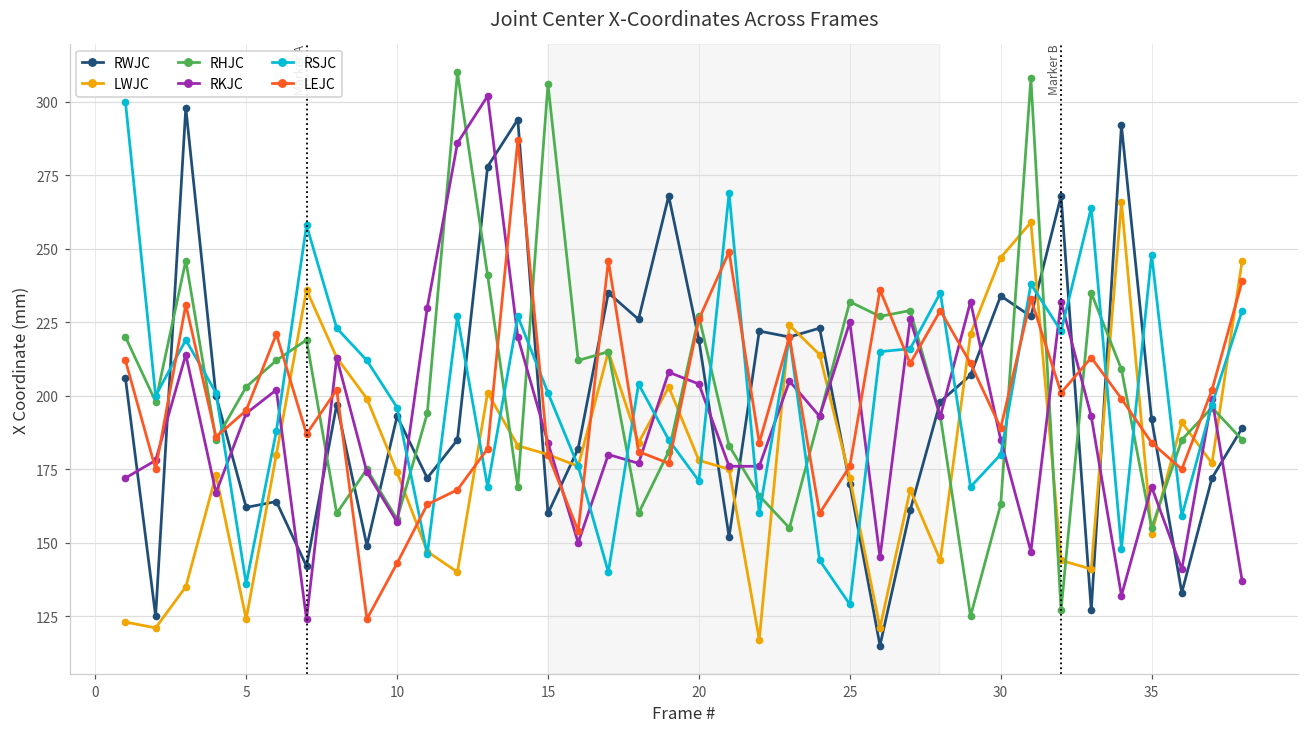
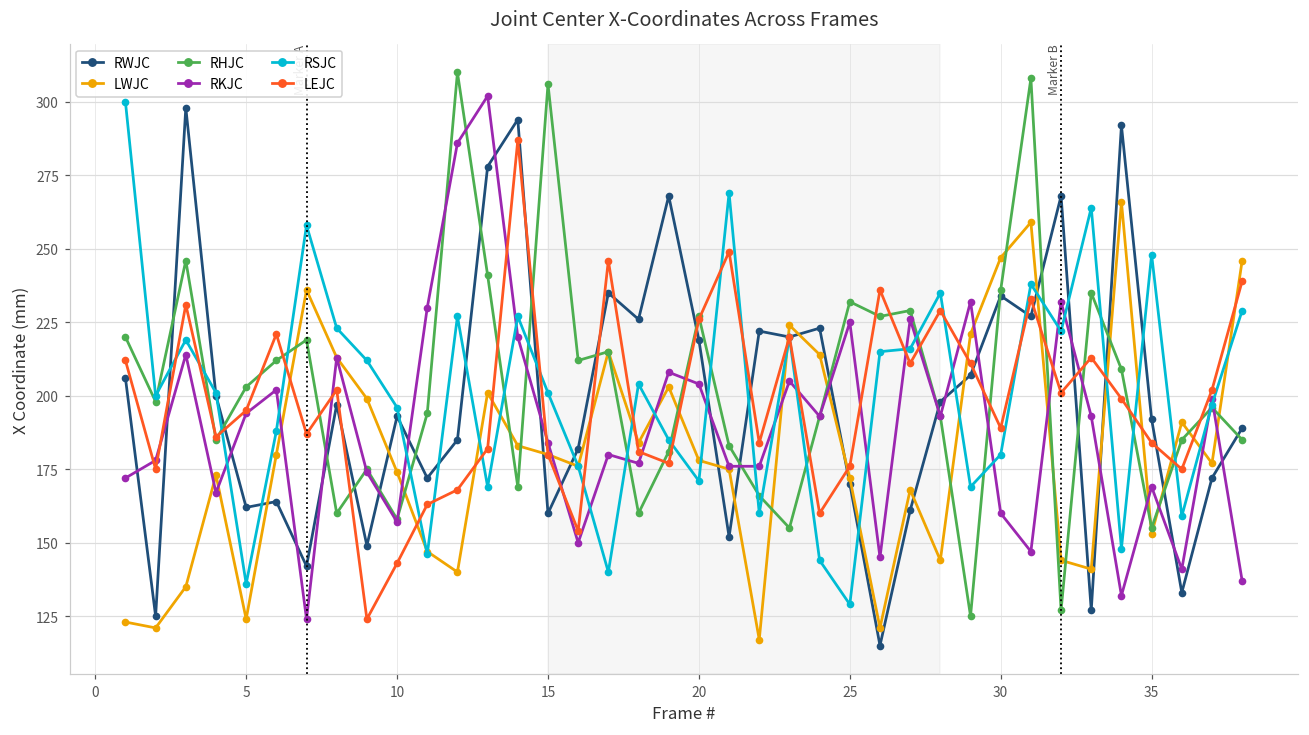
RHJC, 30: 163 -> 236
RKJC, 30: 185 -> 160
